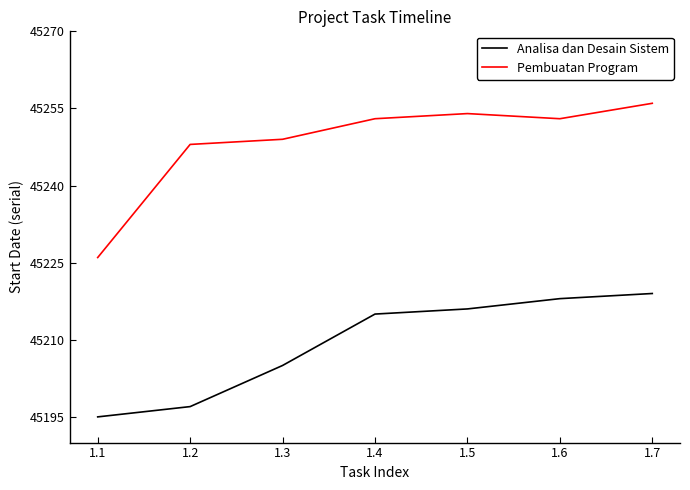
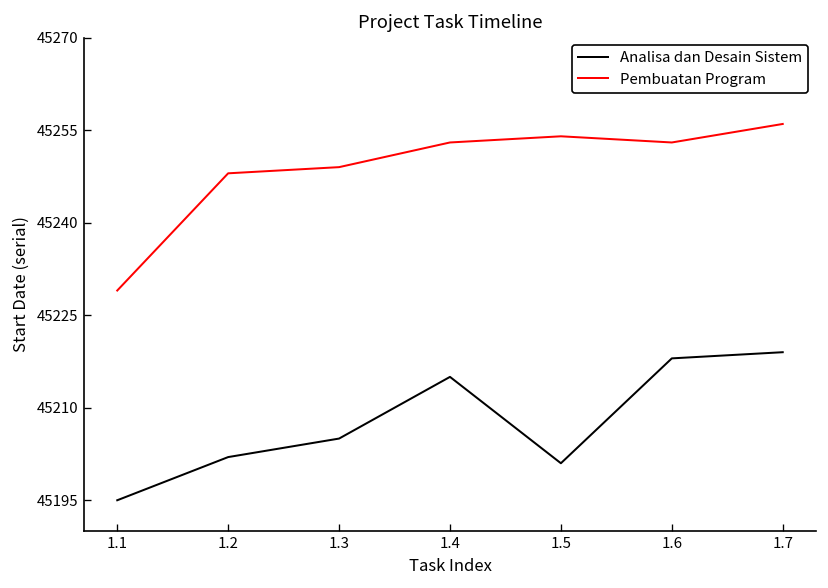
Pembuatan Program, 1.1: 45226 -> 45229
Analisa dan Desain Sistem, 1.2: 45197 -> 45202
Analisa dan Desain Sistem, 1.5: 45216 -> 45201
